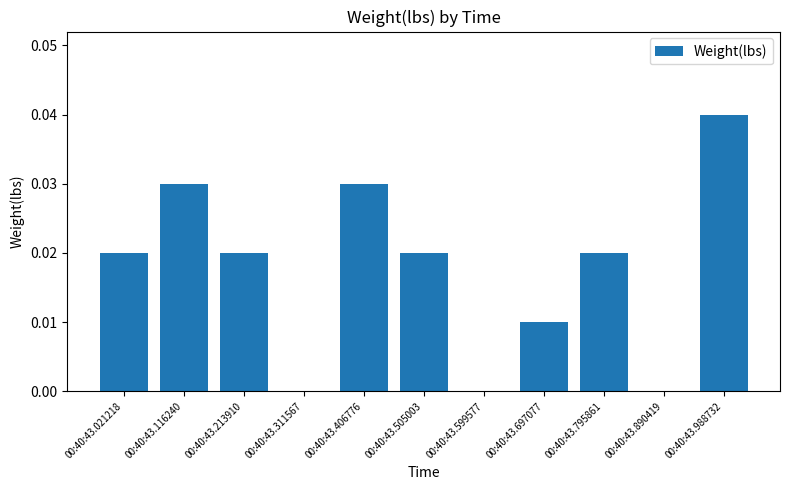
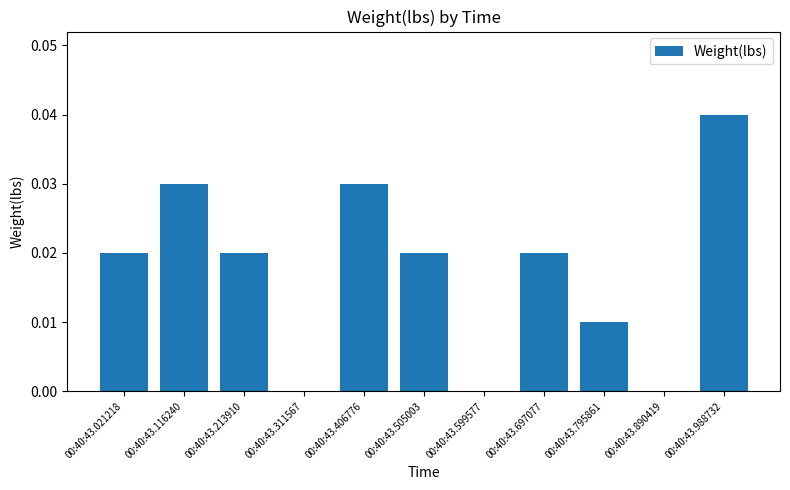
00:40:43.697077: 0.01 -> 0.02
00:40:43.795861: 0.02 -> 0.01
